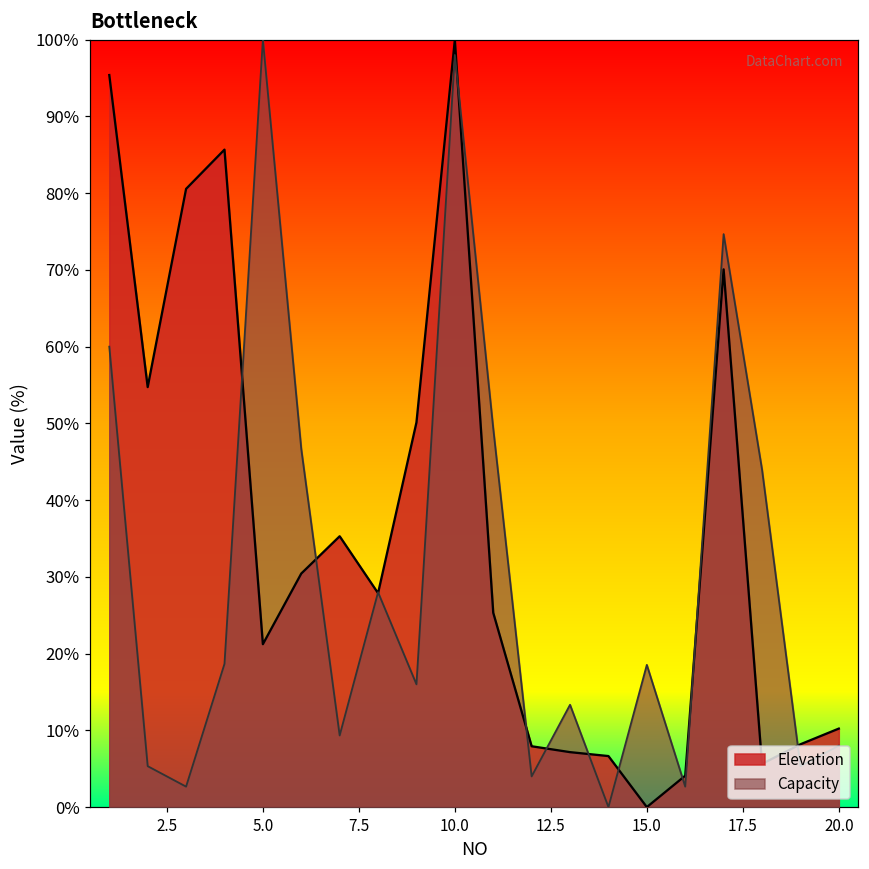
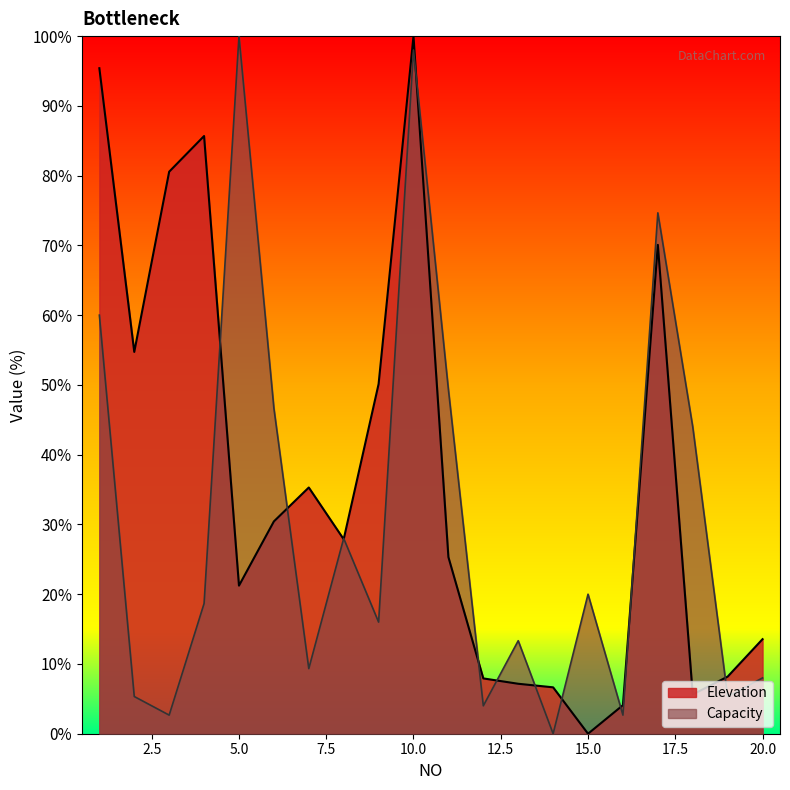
Capacity, 15.0: 19% -> 20%
Elevation, 20.0: 10% -> 14%
